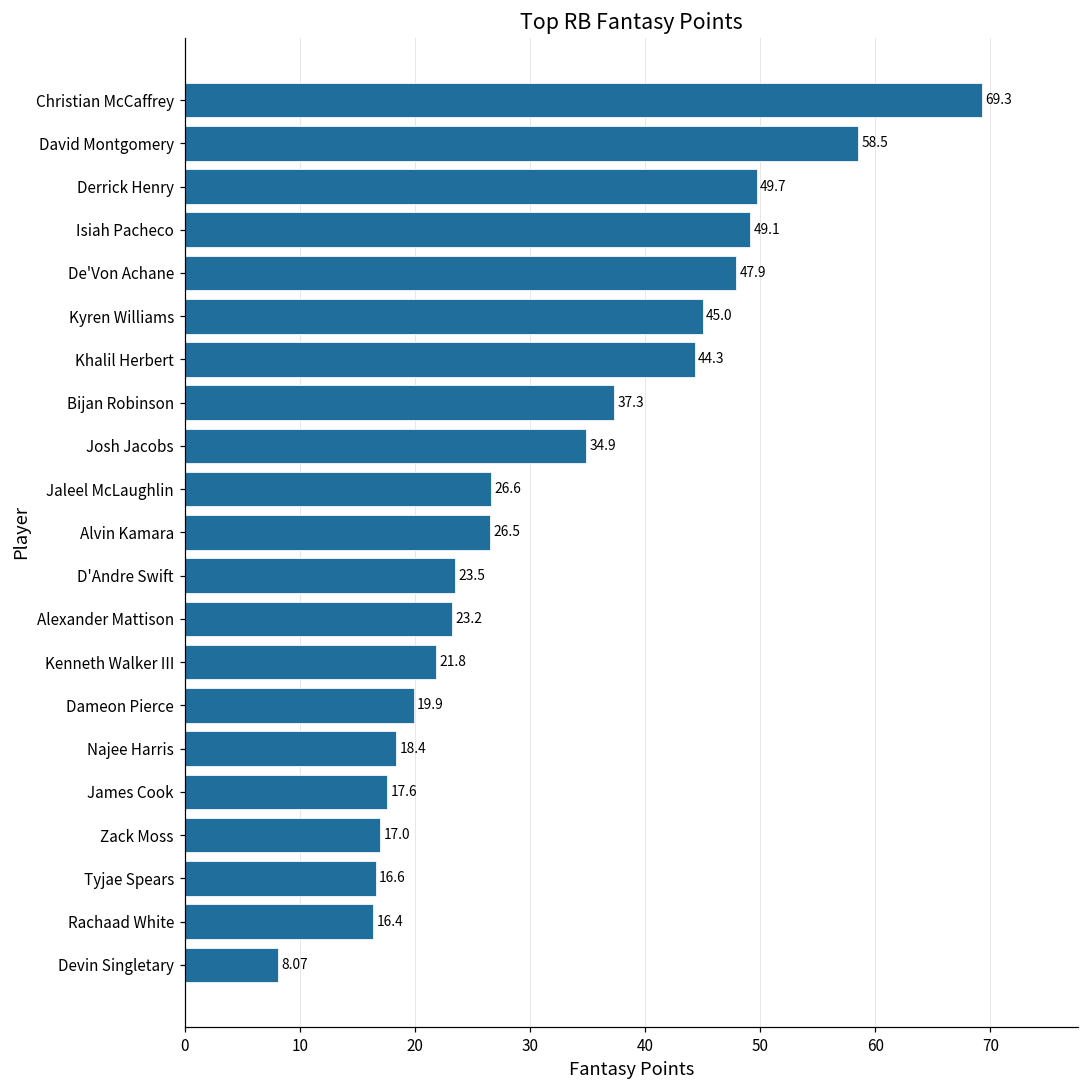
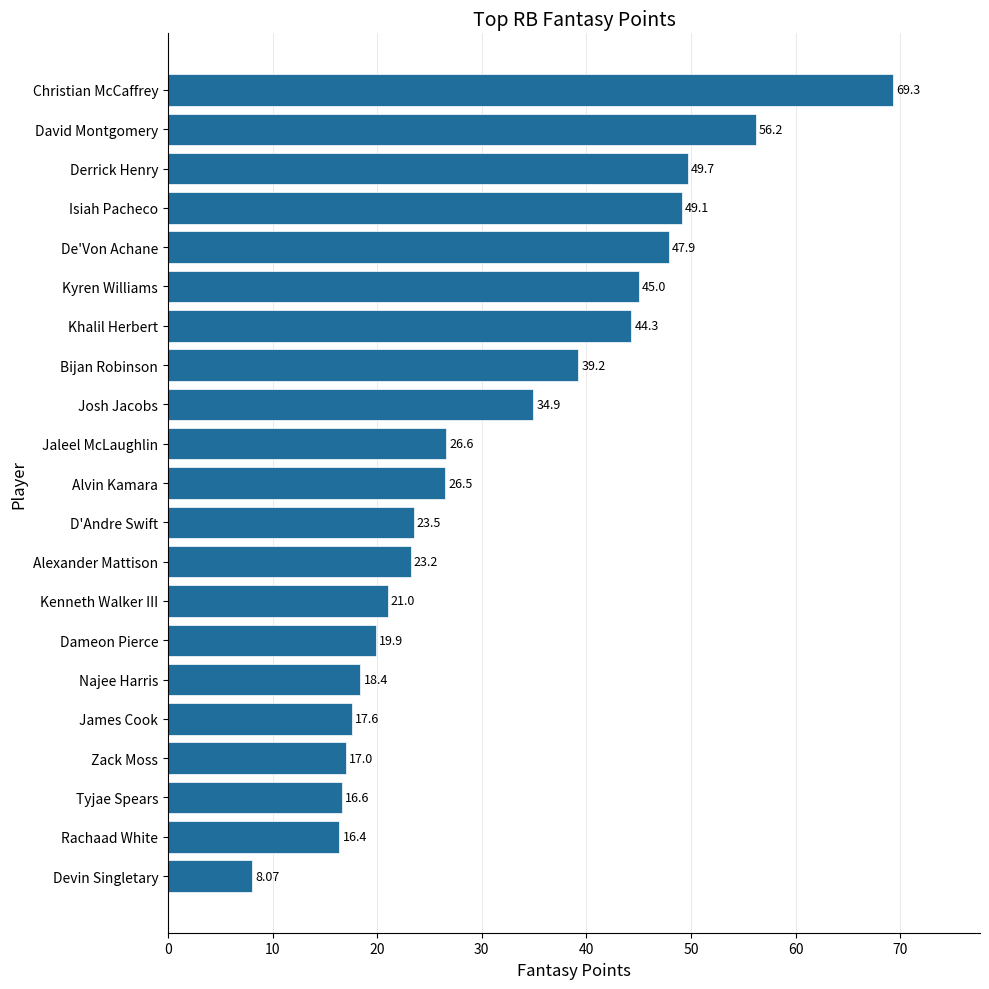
David Montgomery: 58.5 -> 56.2
Bijan Robinson: 37.3 -> 39.2
Kenneth Walker III: 21.8 -> 21.0
